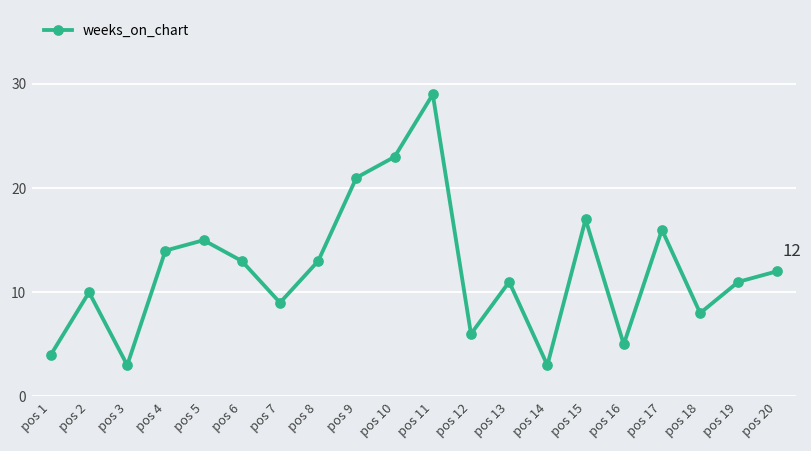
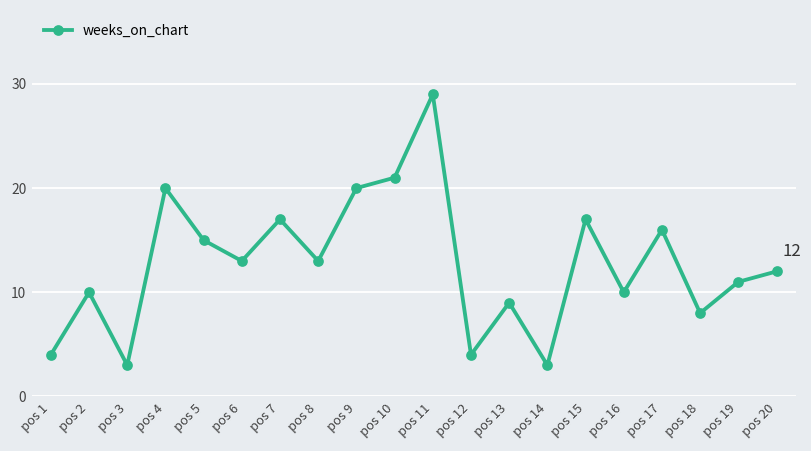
pos 4: 14 -> 20
pos 7: 9 -> 17
pos 9: 21 -> 20
pos 10: 23 -> 21
pos 12: 6 -> 4
pos 13: 11 -> 9
pos 16: 5 -> 10
